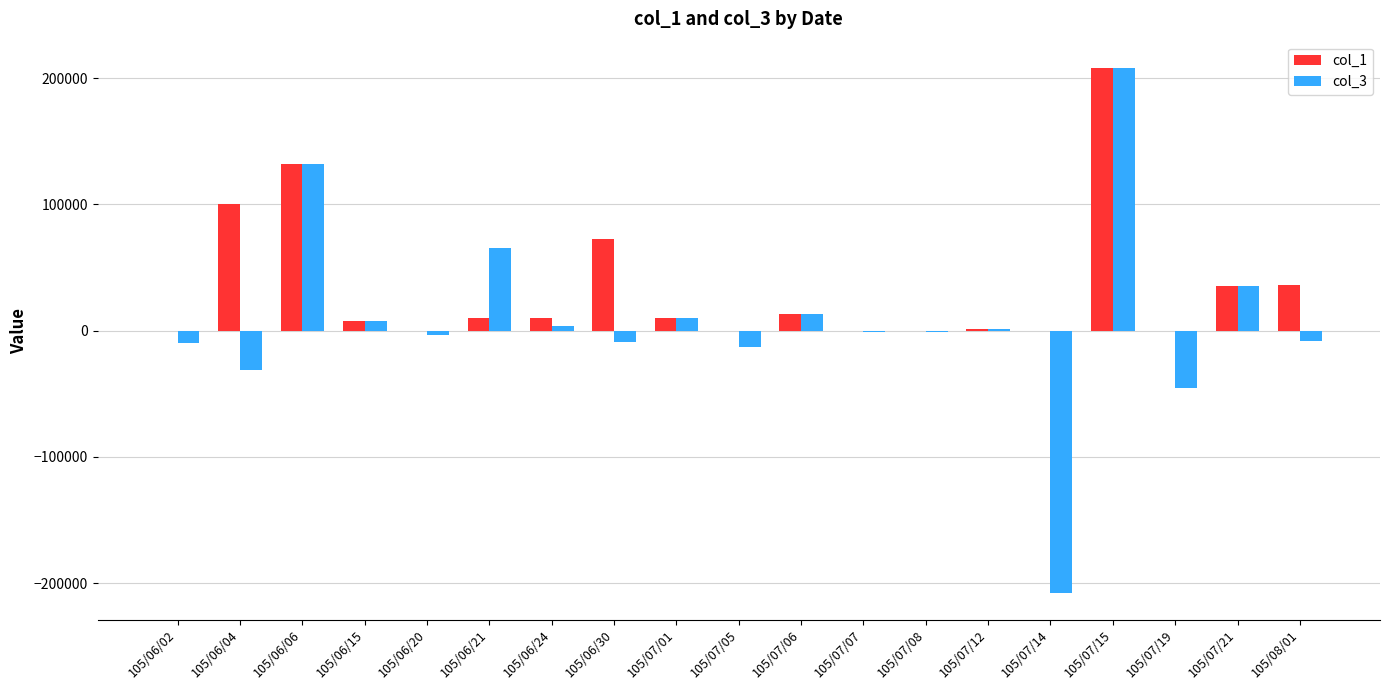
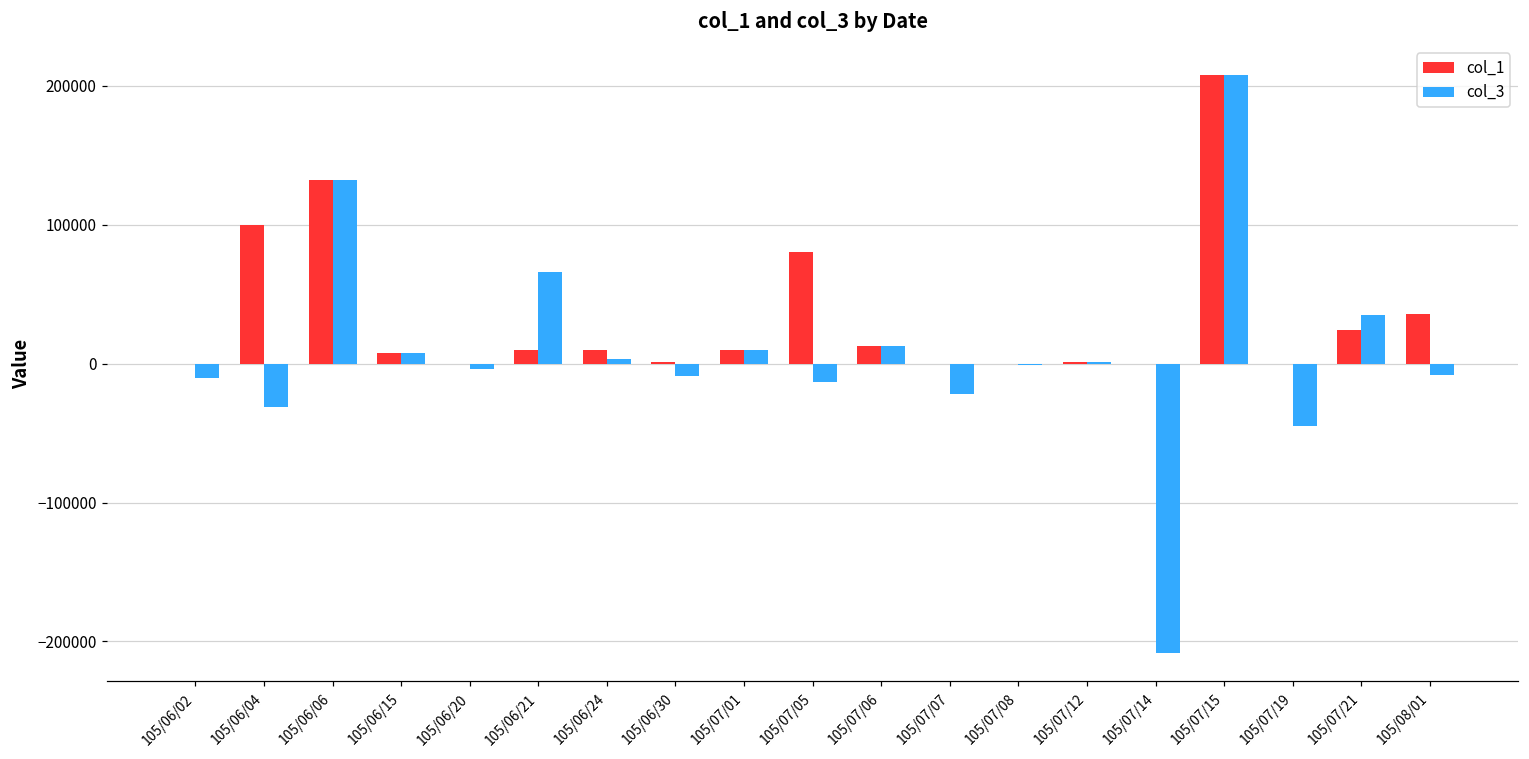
col_1, 105/06/30: 72000 -> 1000
col_1, 105/07/05: 0 -> 80000
col_3, 105/07/07: -1000 -> -22000
col_1, 105/07/21: 35000 -> 25000
